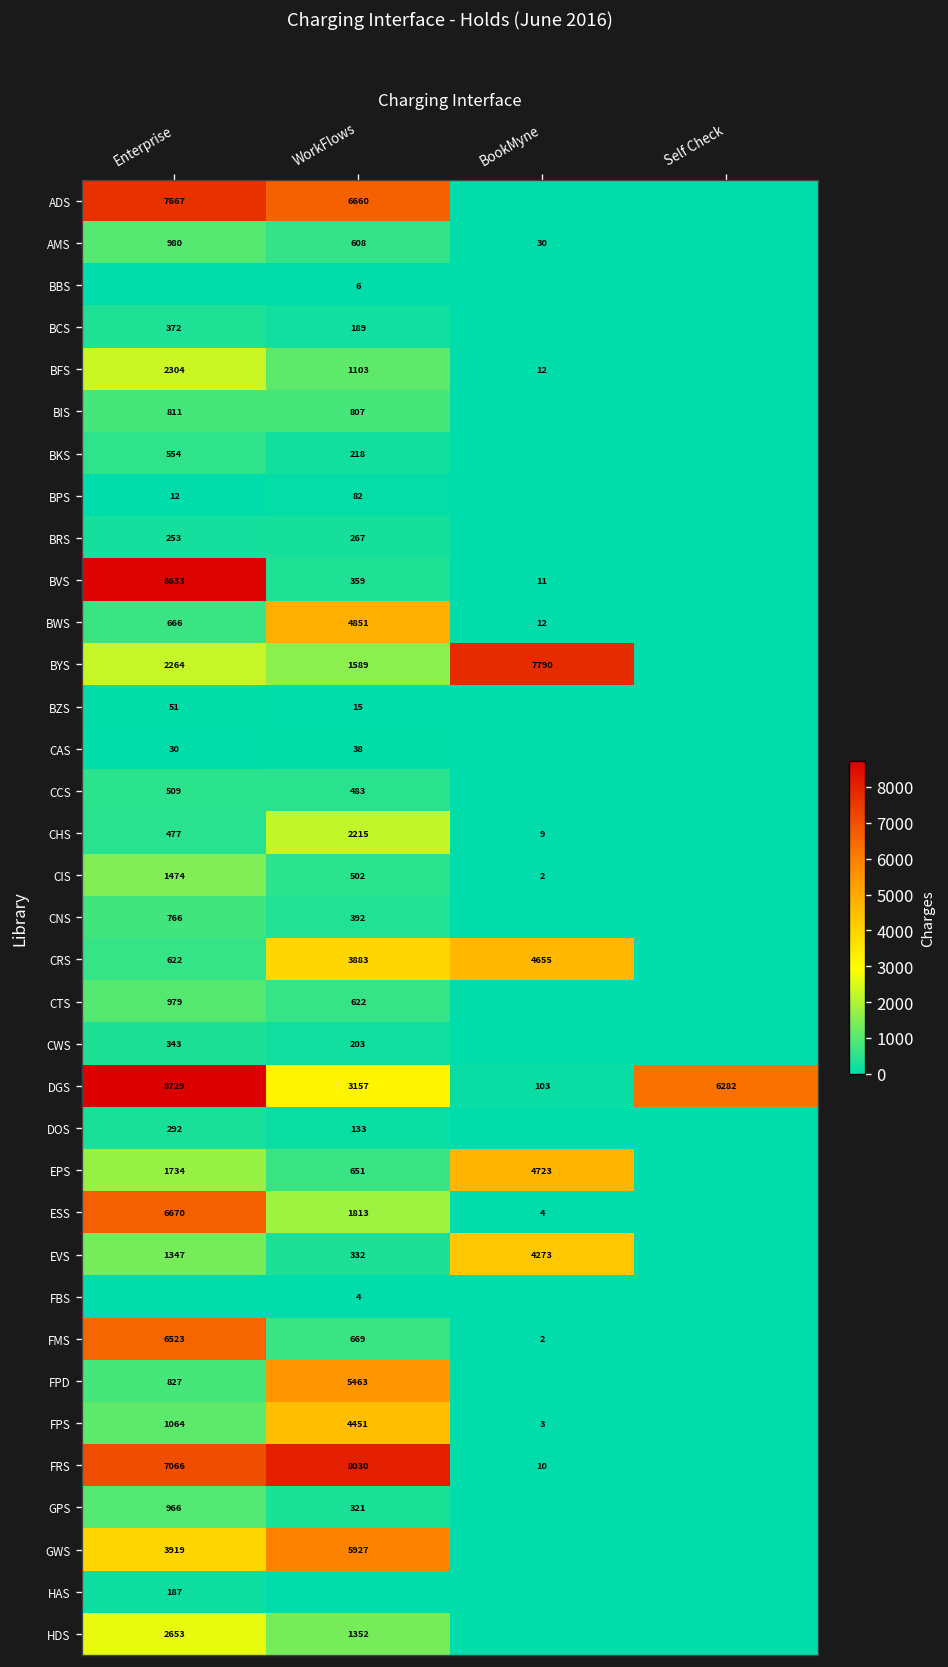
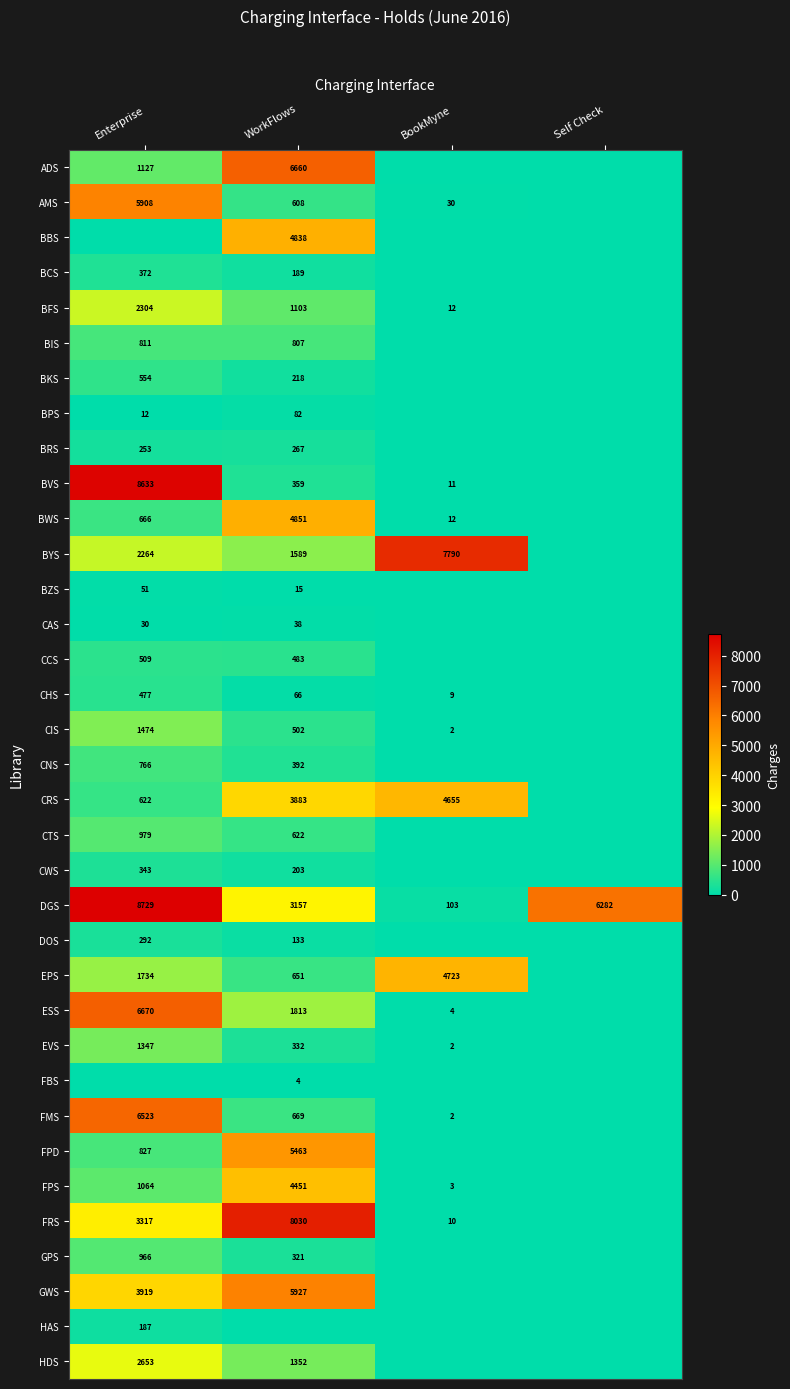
ADS, Enterprise: 7667 -> 1127
AMS, Enterprise: 980 -> 5908
BBS, WorkFlows: 6 -> 4838
CHS, WorkFlows: 2215 -> 66
EVS, BookMyne: 4273 -> 2
FRS, Enterprise: 7066 -> 3317
